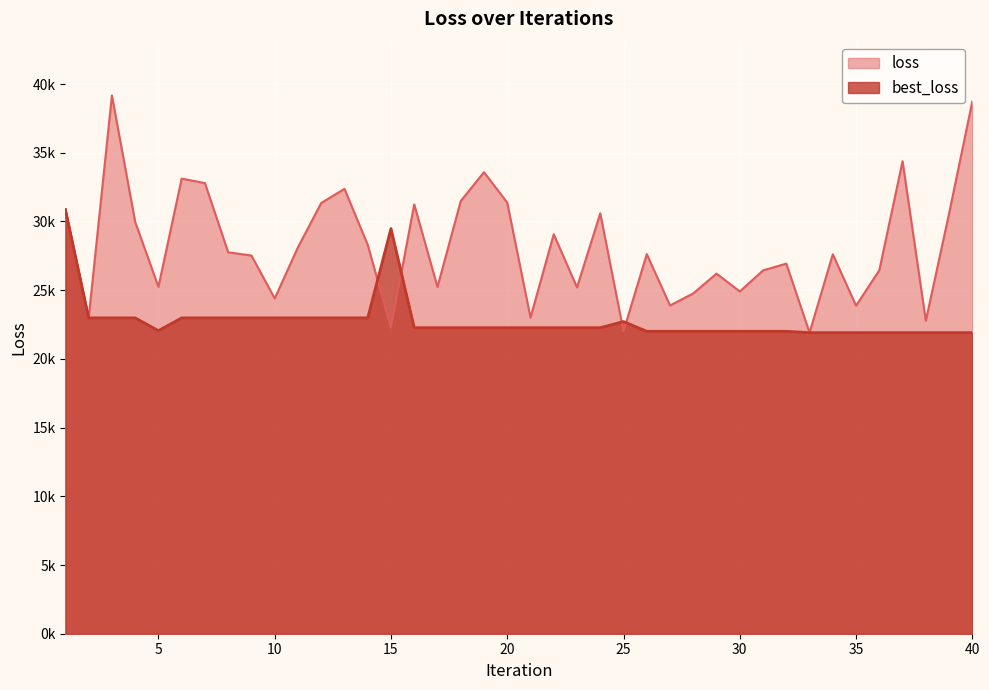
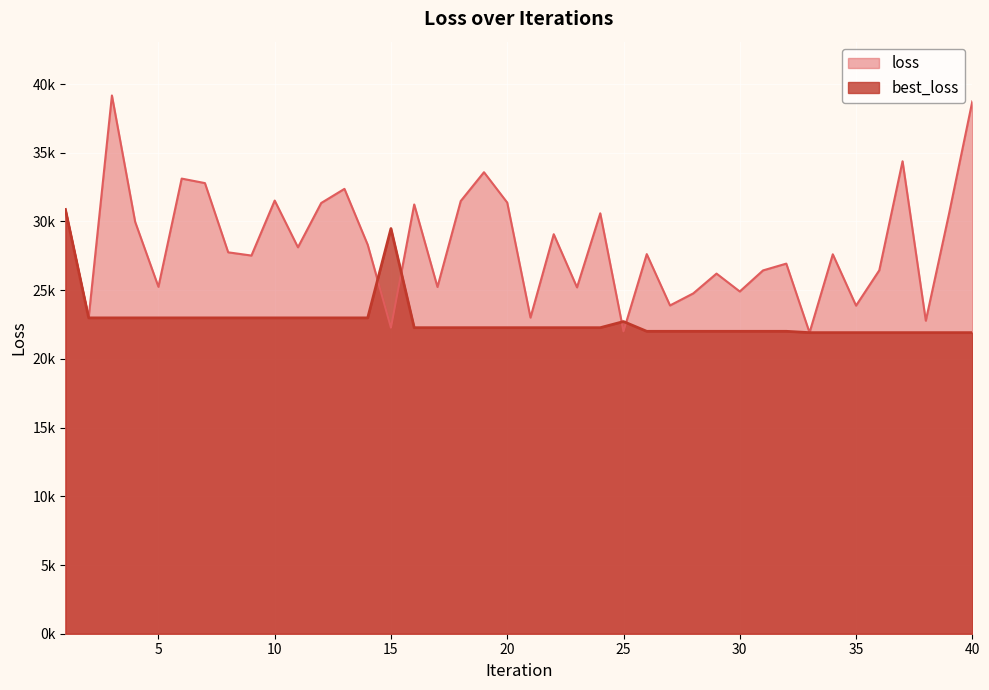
best_loss, 5: 22100 -> 23000
loss, 10: 24400 -> 31500
